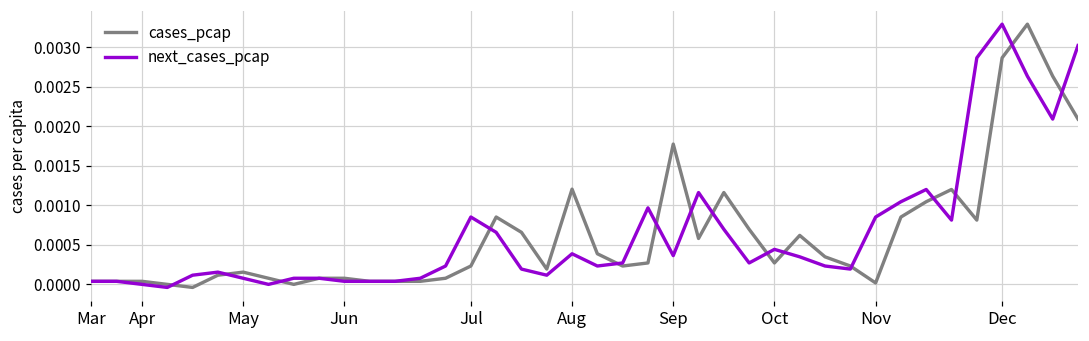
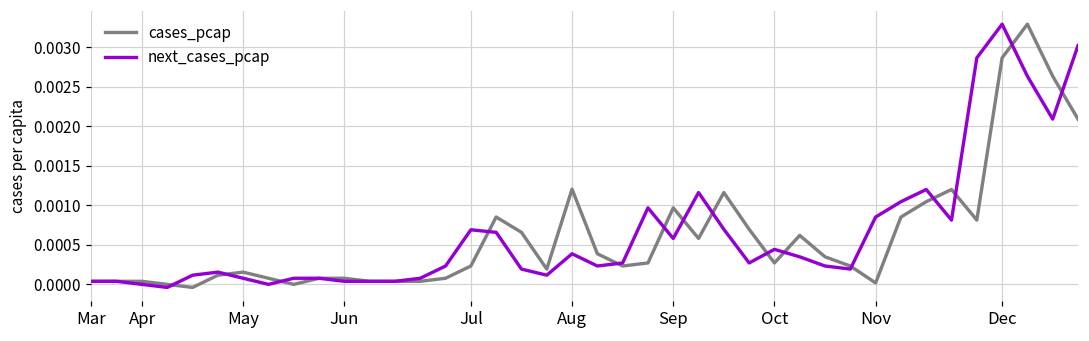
next_cases_pcap, Jul: 0.0009 -> 0.0007
cases_pcap, Sep: 0.0018 -> 0.0010
next_cases_pcap, Sep: 0.0004 -> 0.0006
